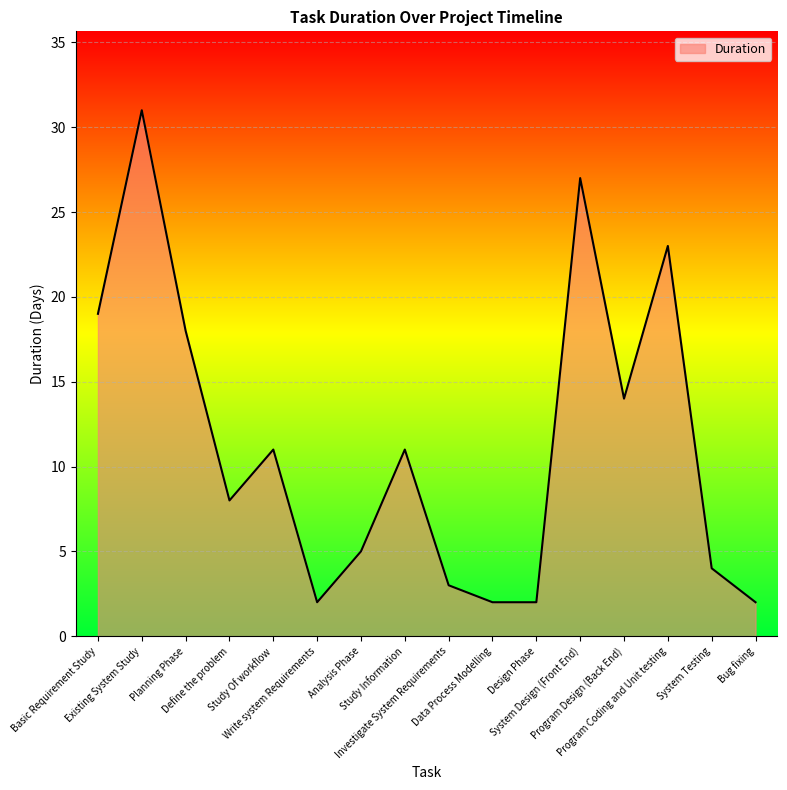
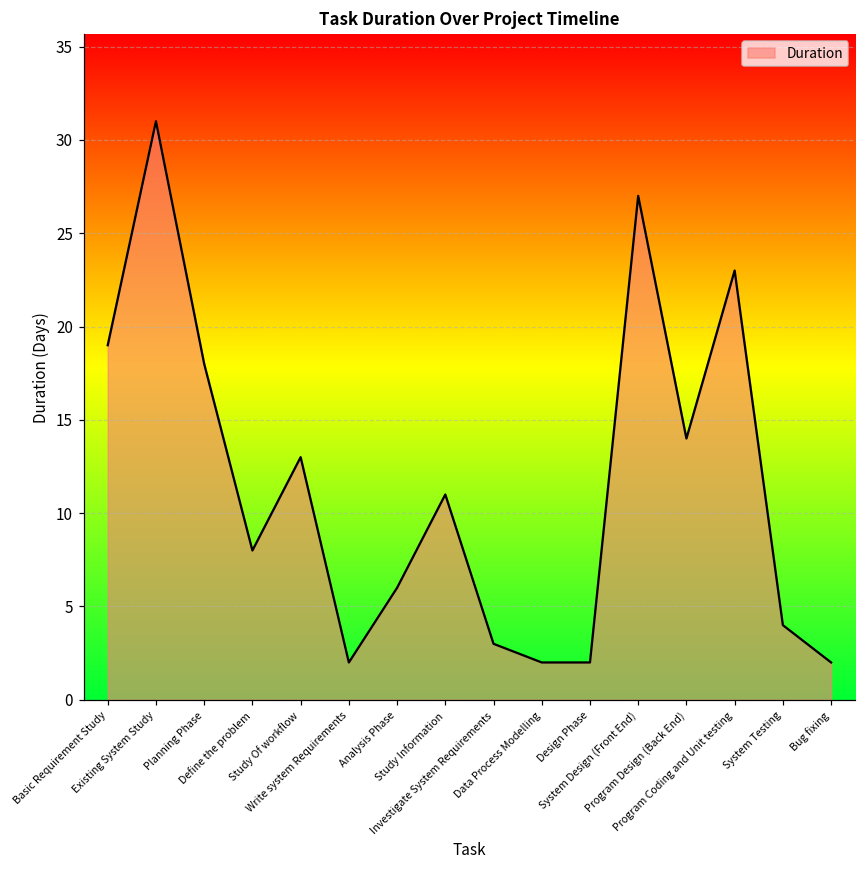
Study Of workflow: 11 -> 13
Analysis Phase: 5 -> 6
